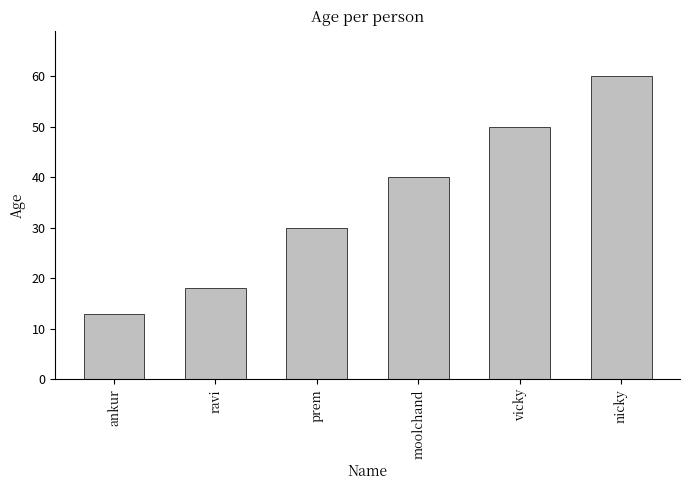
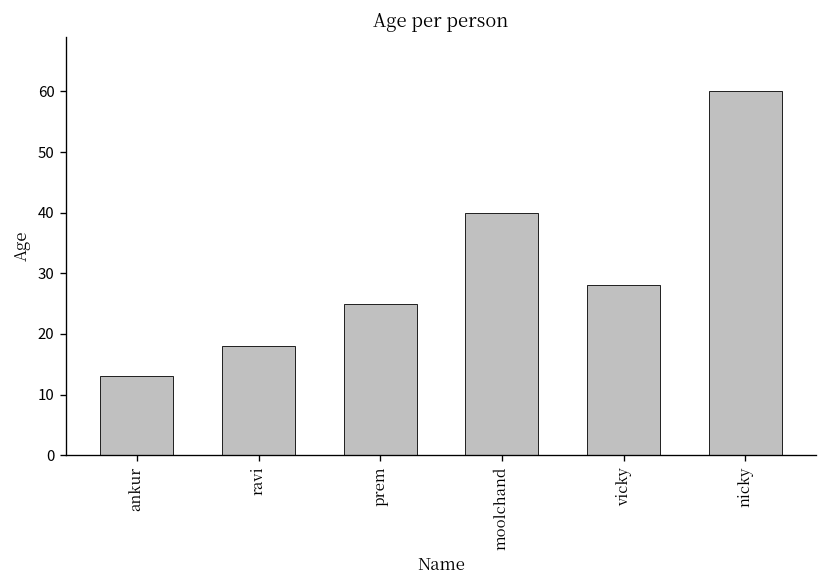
prem: 30 -> 25
vicky: 50 -> 28
